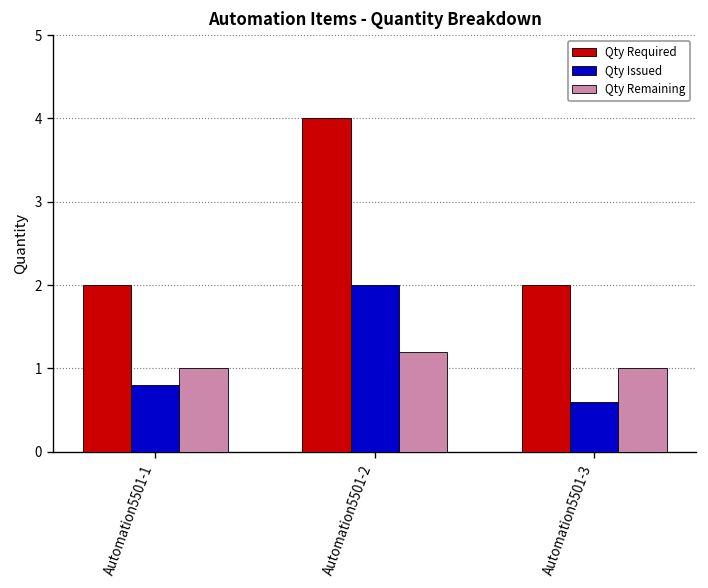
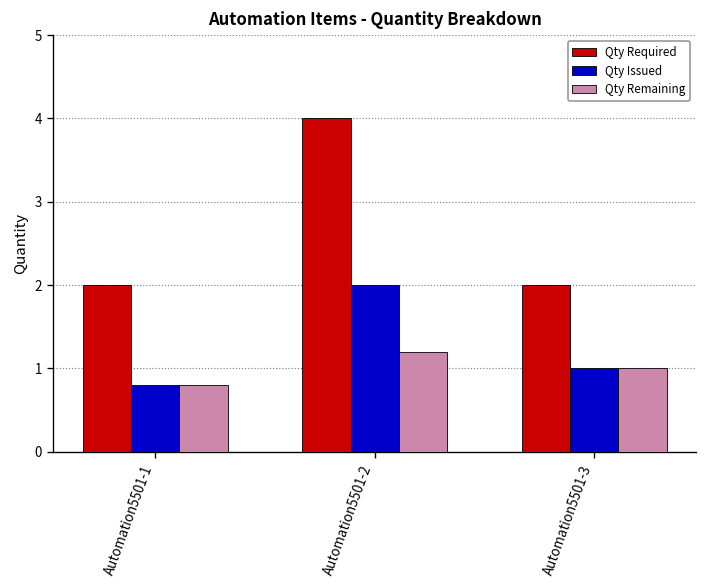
Qty Remaining, Automation5501-1: 1.0 -> 0.8
Qty Issued, Automation5501-3: 0.6 -> 1.0
